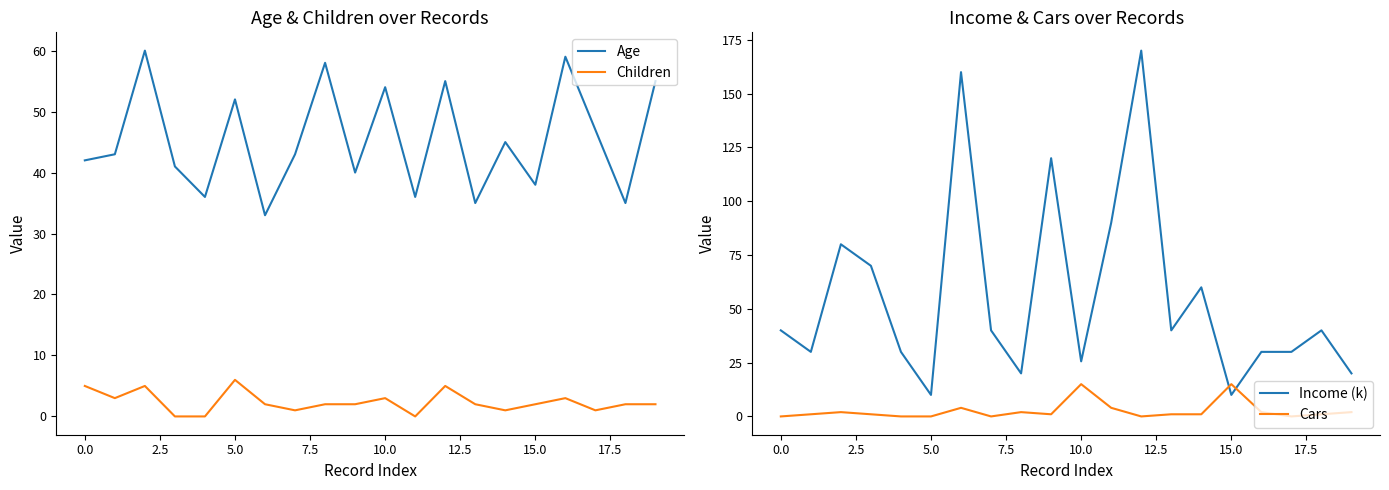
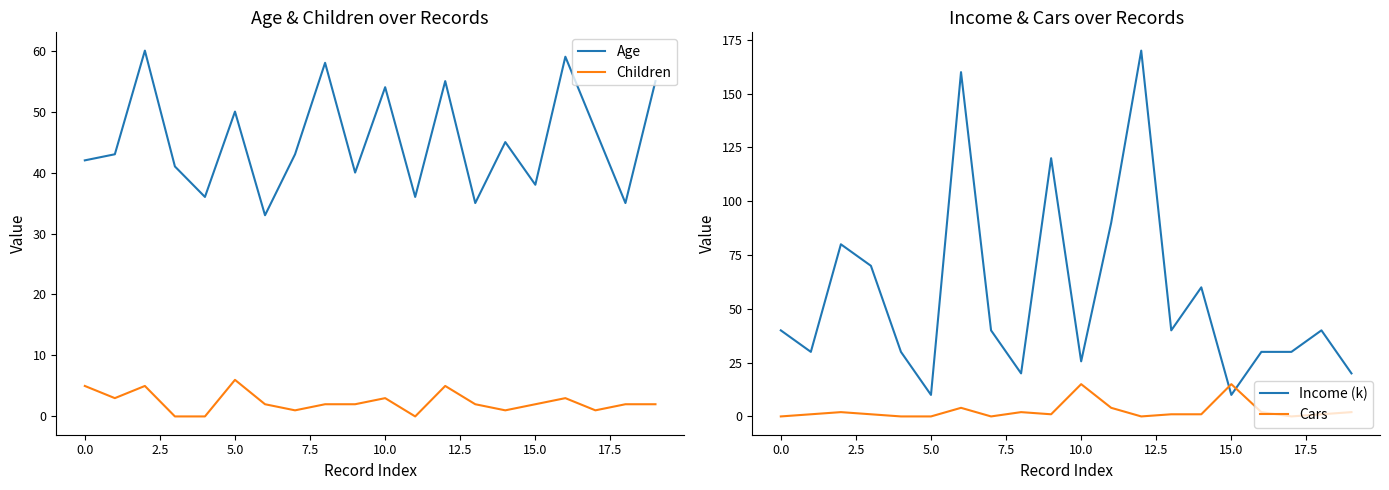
Age & Children over Records, Age, 5.0: 52 -> 50
